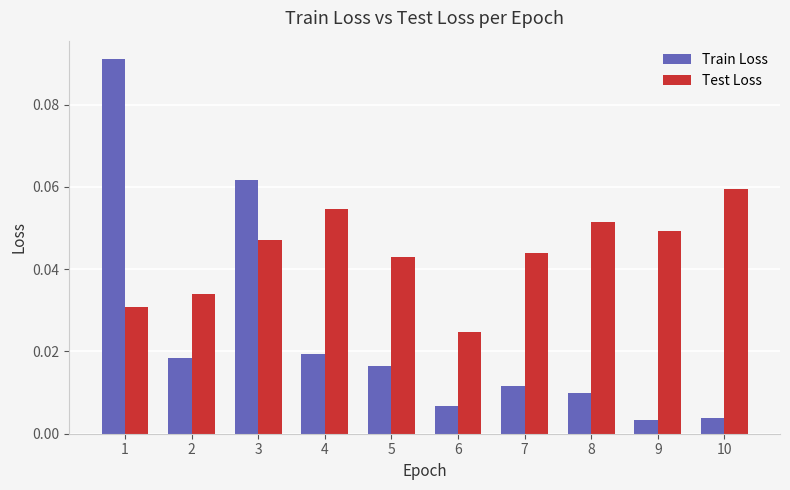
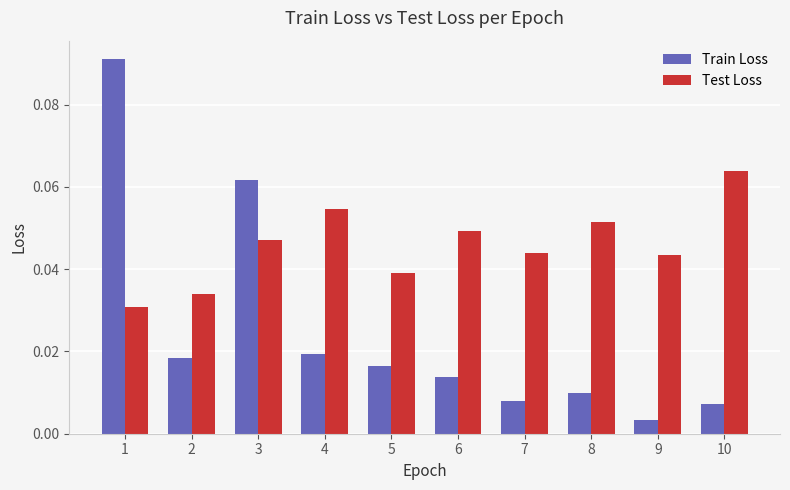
Test Loss, 5: 0.043 -> 0.039
Train Loss, 6: 0.007 -> 0.014
Test Loss, 6: 0.025 -> 0.049
Train Loss, 7: 0.012 -> 0.008
Test Loss, 9: 0.049 -> 0.043
Train Loss, 10: 0.004 -> 0.007
Test Loss, 10: 0.059 -> 0.064
